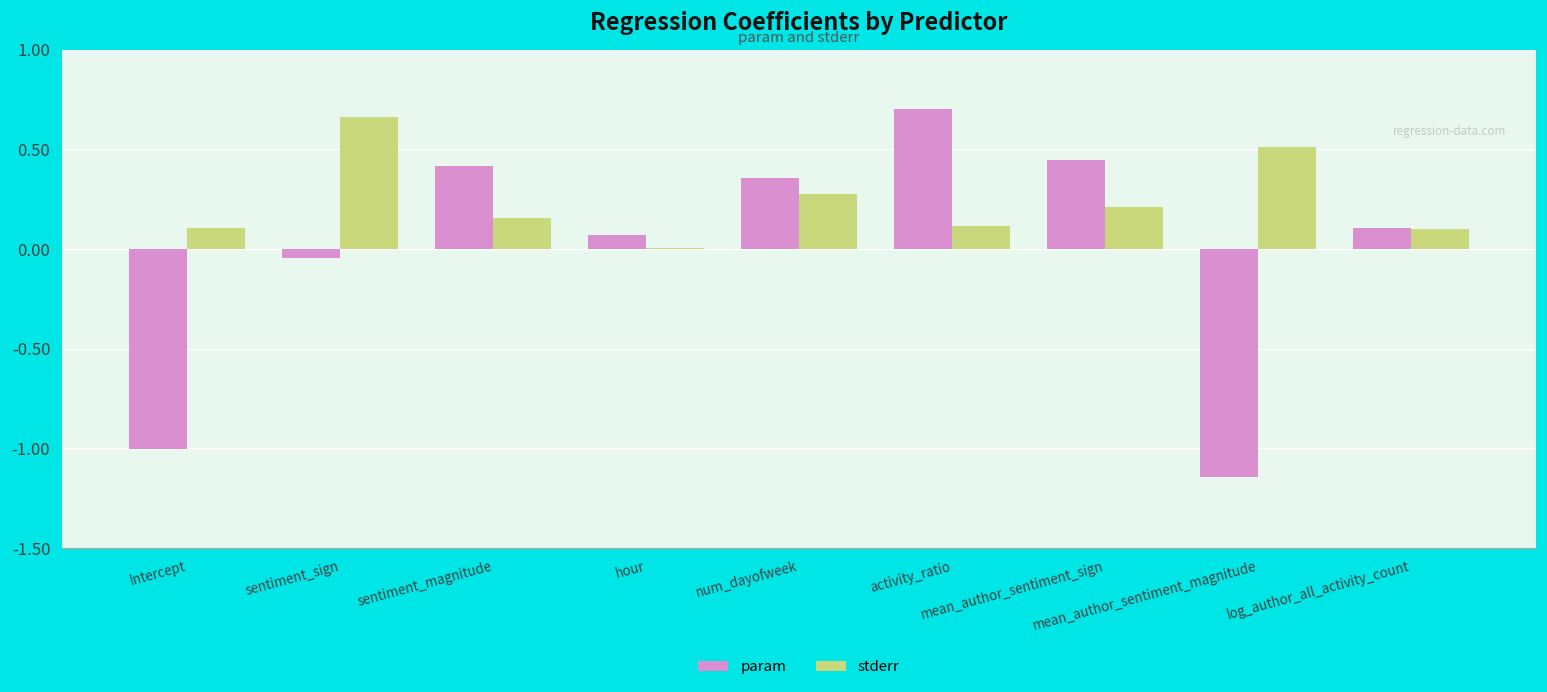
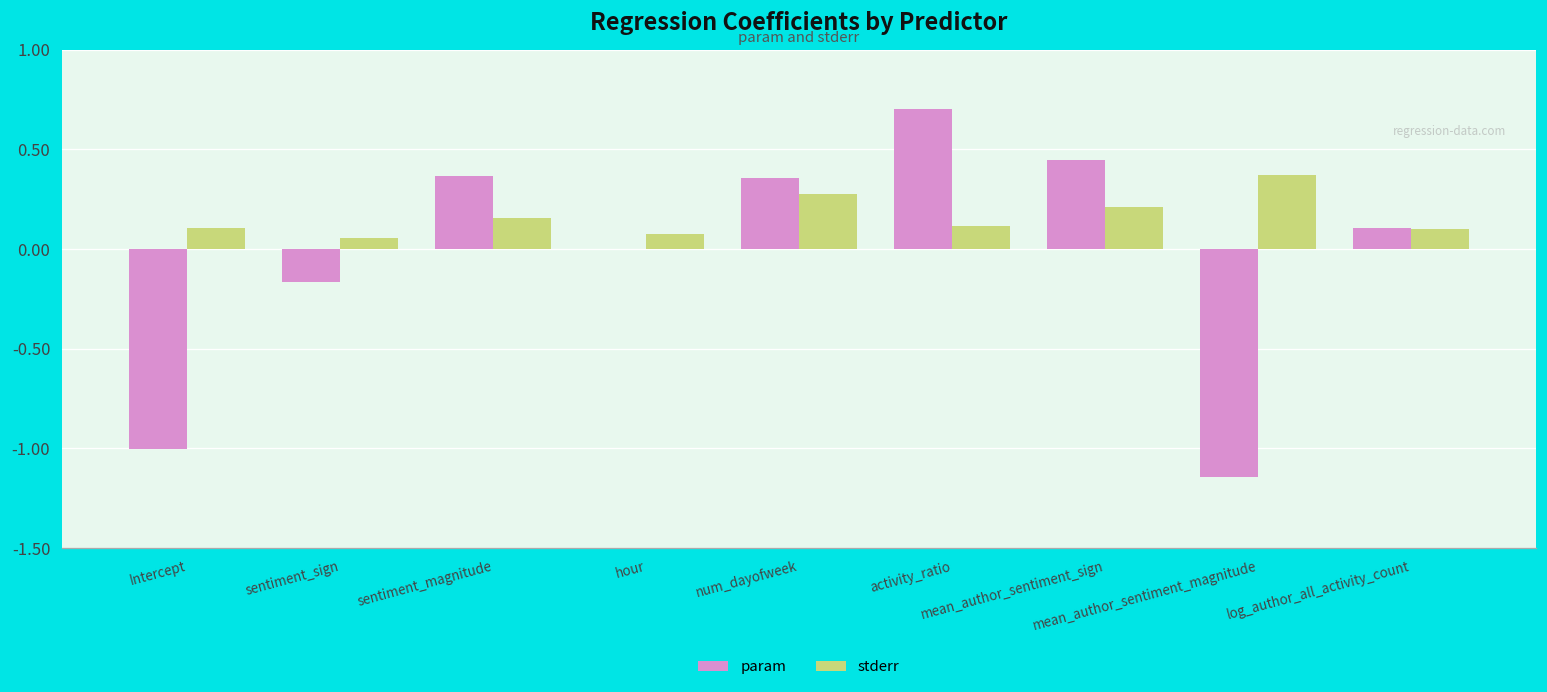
param, sentiment_sign: -0.04 -> -0.16
stderr, sentiment_sign: 0.66 -> 0.06
param, sentiment_magnitude: 0.42 -> 0.37
param, hour: 0.07 -> 0.00
stderr, hour: 0.01 -> 0.07
stderr, mean_author_sentiment_magnitude: 0.51 -> 0.37
